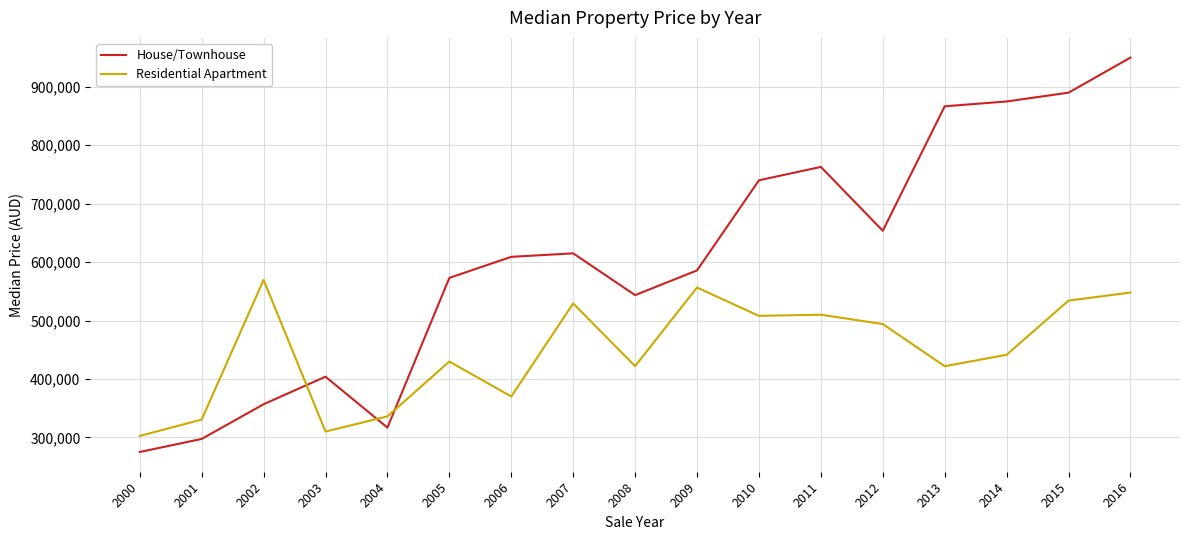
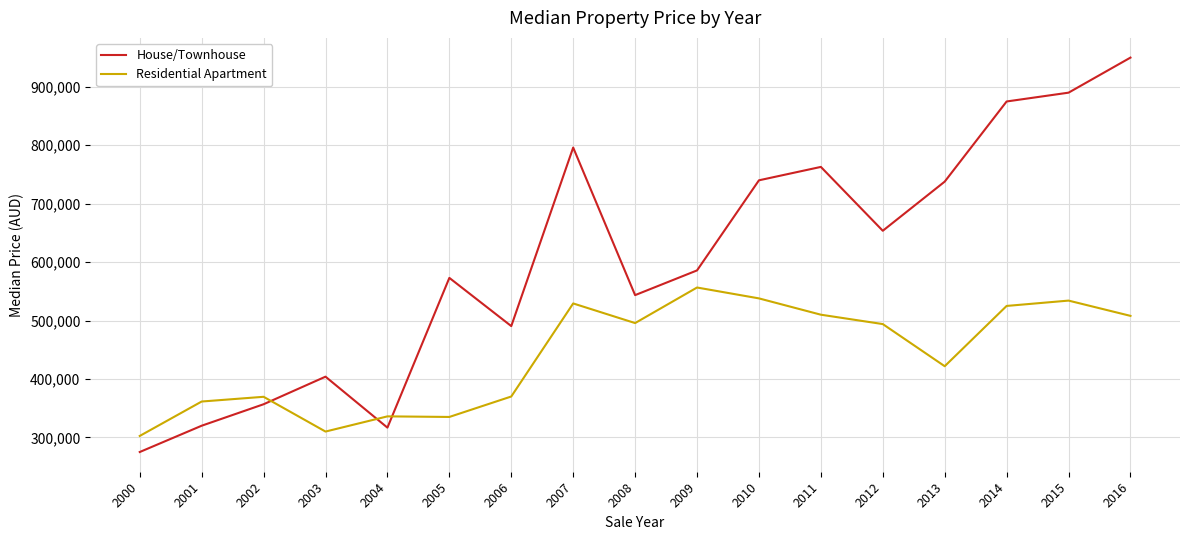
House/Townhouse, 2001: 300,000 -> 320,000
Residential Apartment, 2001: 330,000 -> 360,000
Residential Apartment, 2002: 570,000 -> 370,000
Residential Apartment, 2005: 430,000 -> 340,000
House/Townhouse, 2006: 610,000 -> 490,000
House/Townhouse, 2007: 620,000 -> 800,000
Residential Apartment, 2008: 420,000 -> 500,000
Residential Apartment, 2010: 510,000 -> 540,000
House/Townhouse, 2013: 870,000 -> 740,000
Residential Apartment, 2014: 440,000 -> 530,000
Residential Apartment, 2016: 550,000 -> 510,000
